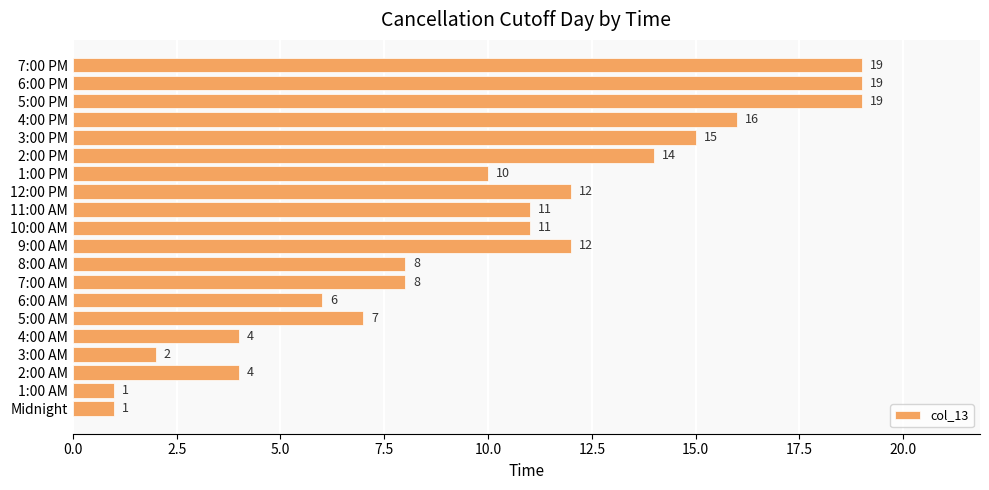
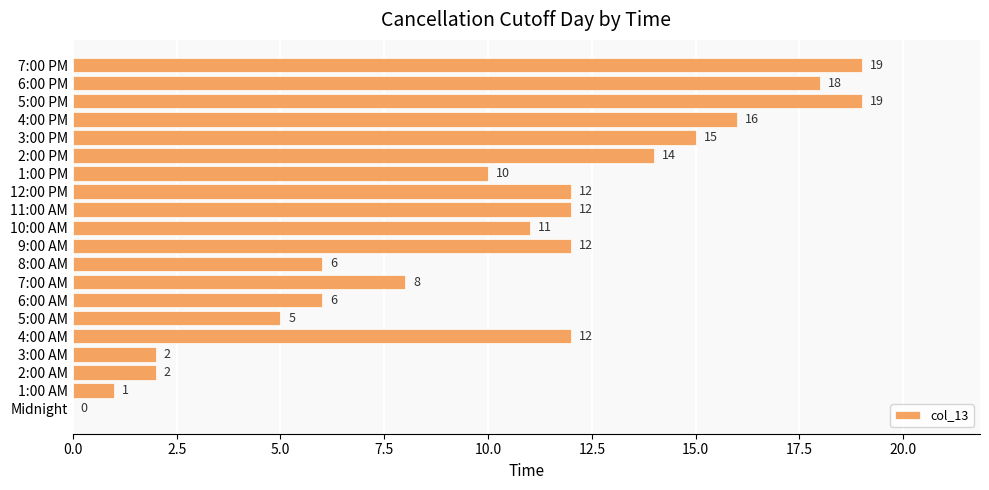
6:00 PM: 19 -> 18
11:00 AM: 11 -> 12
8:00 AM: 8 -> 6
5:00 AM: 7 -> 5
4:00 AM: 4 -> 12
2:00 AM: 4 -> 2
Midnight: 1 -> 0
